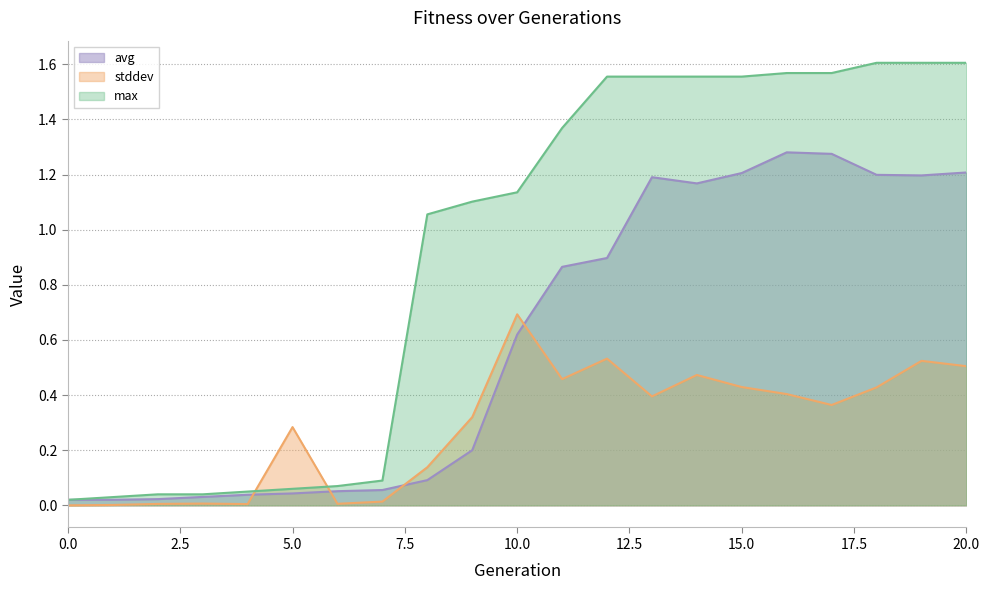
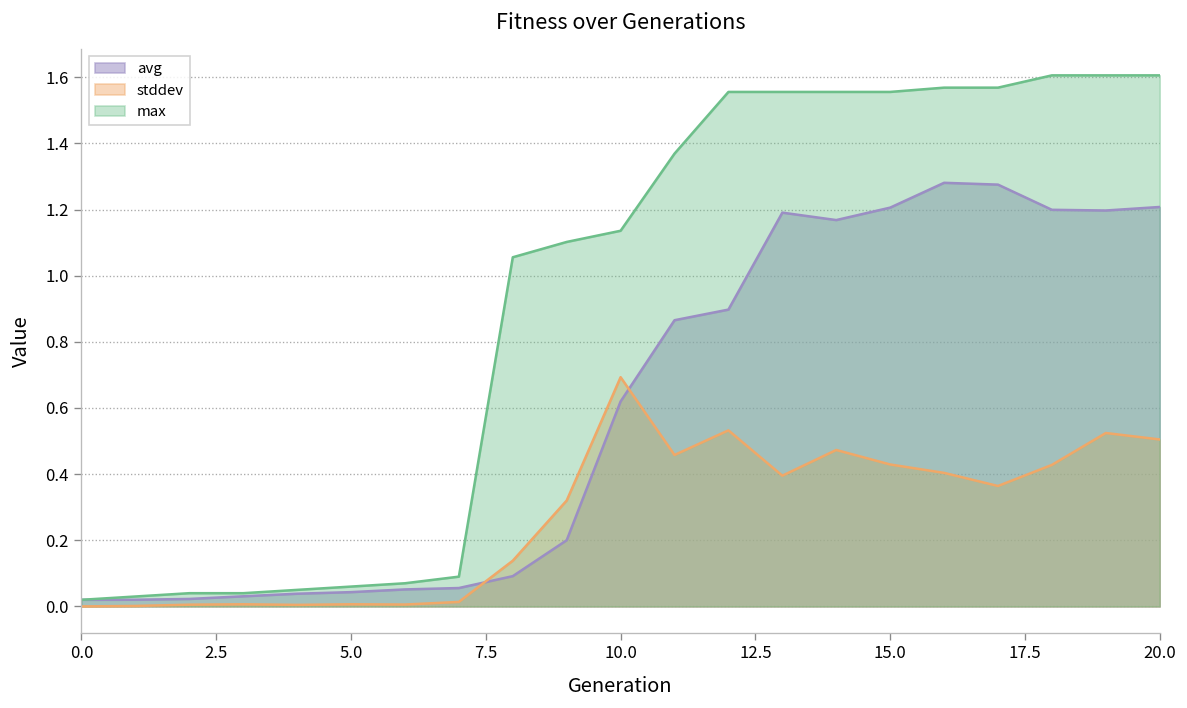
stddev, 5.0: 0.28 -> 0.01
